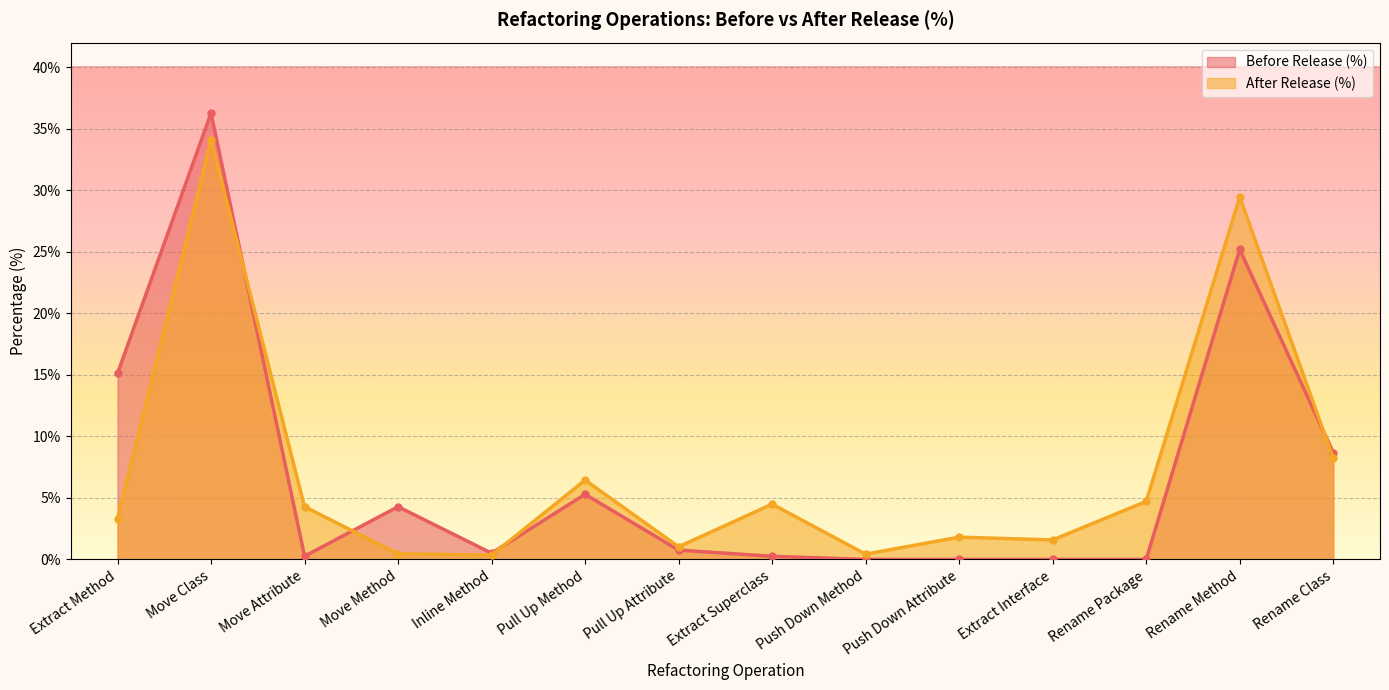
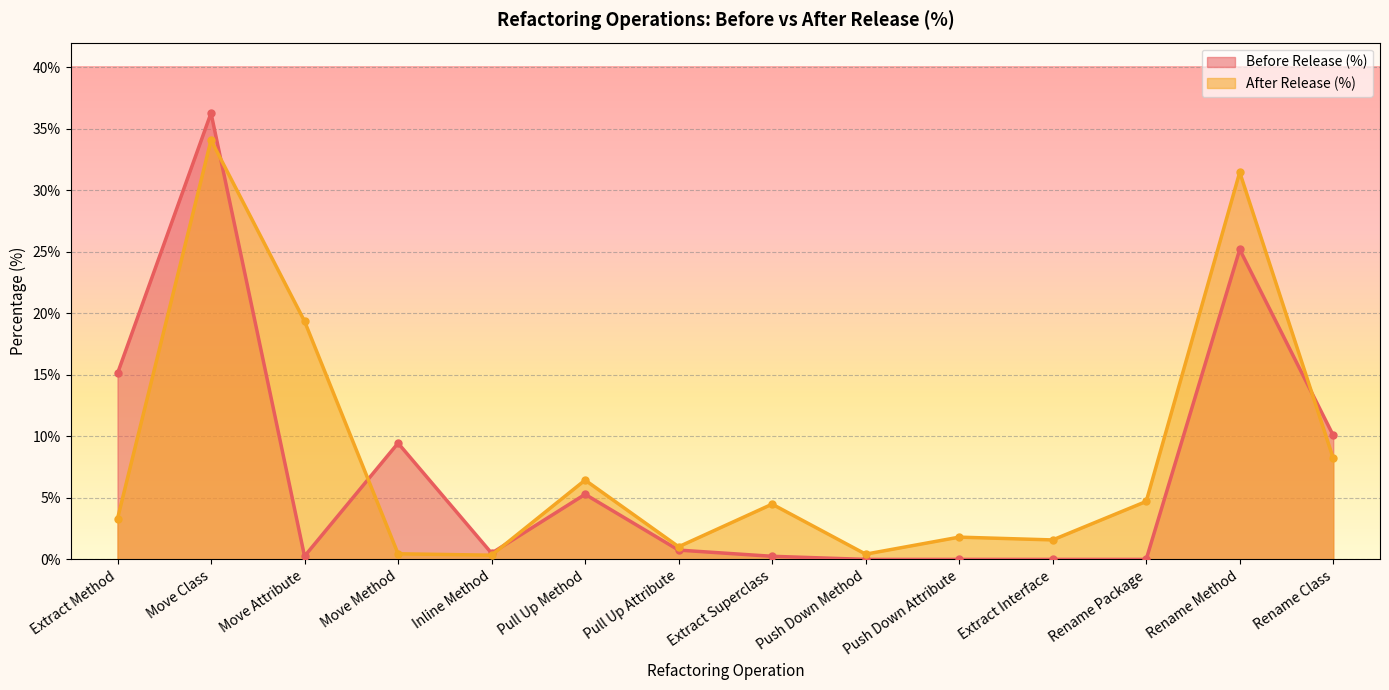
After Release (%), Move Attribute: 4.3% -> 19.4%
Before Release (%), Move Method: 4.3% -> 9.4%
After Release (%), Rename Method: 29.5% -> 31.5%
Before Release (%), Rename Class: 8.7% -> 10.1%
